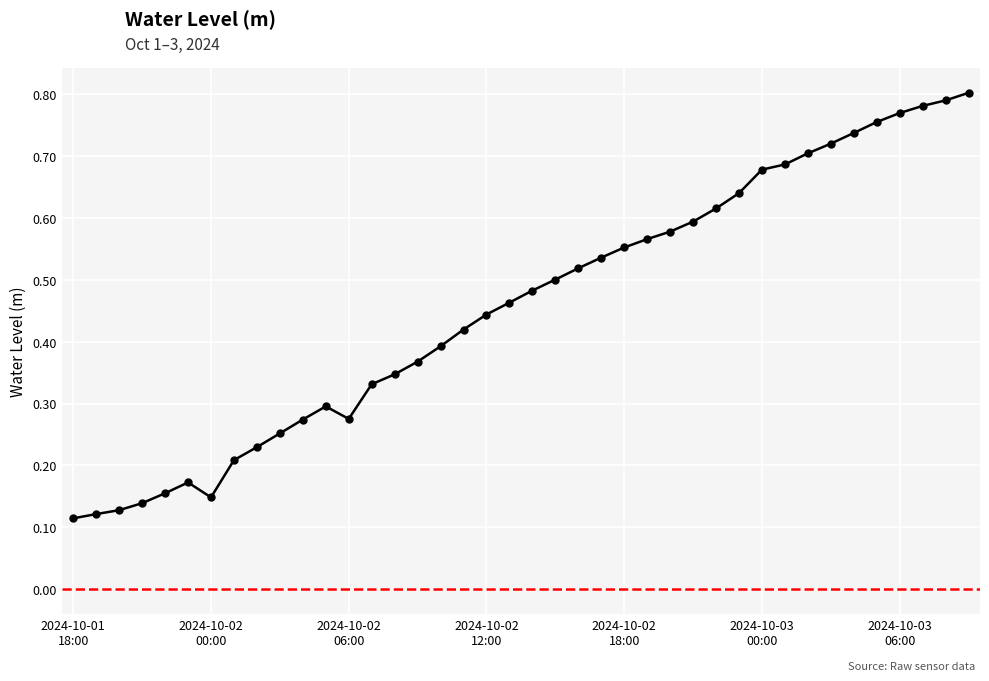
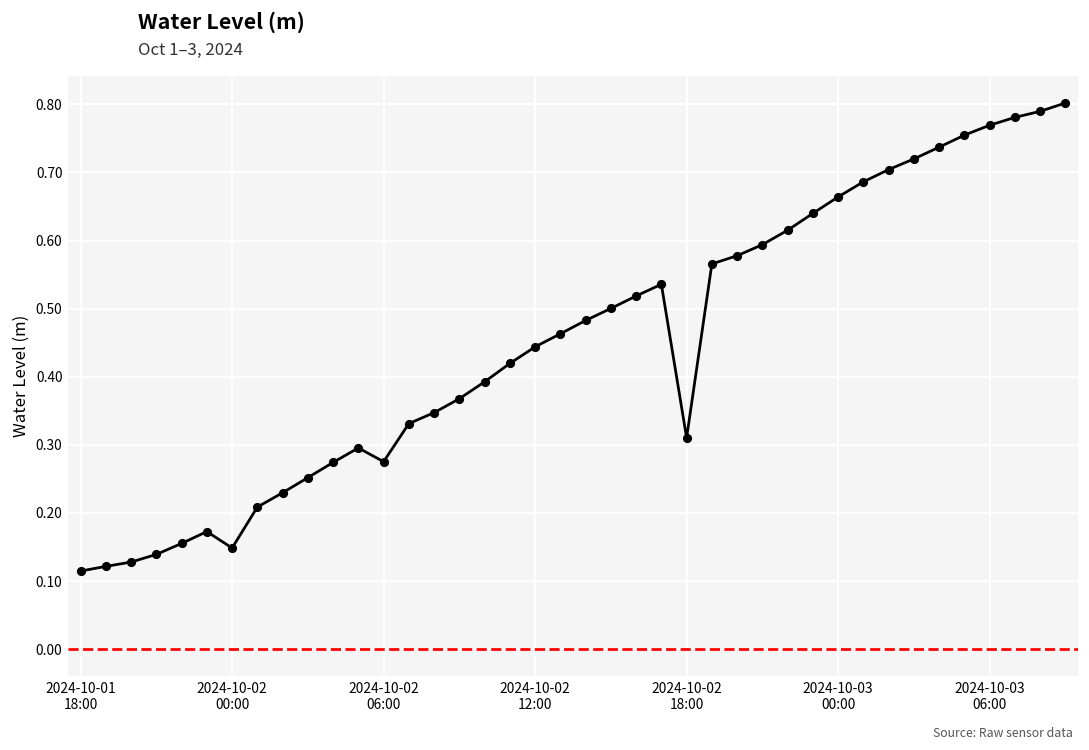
2024-10-02 18:00: 0.55 -> 0.31
2024-10-03 00:00: 0.68 -> 0.66
